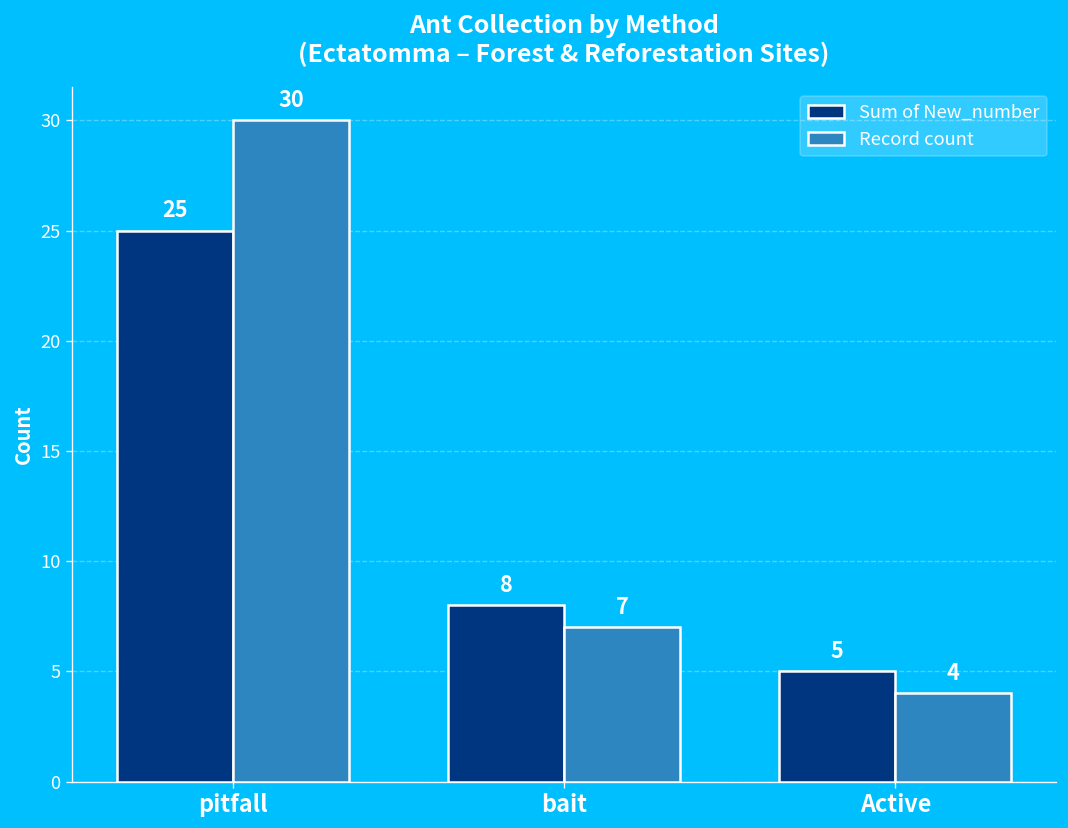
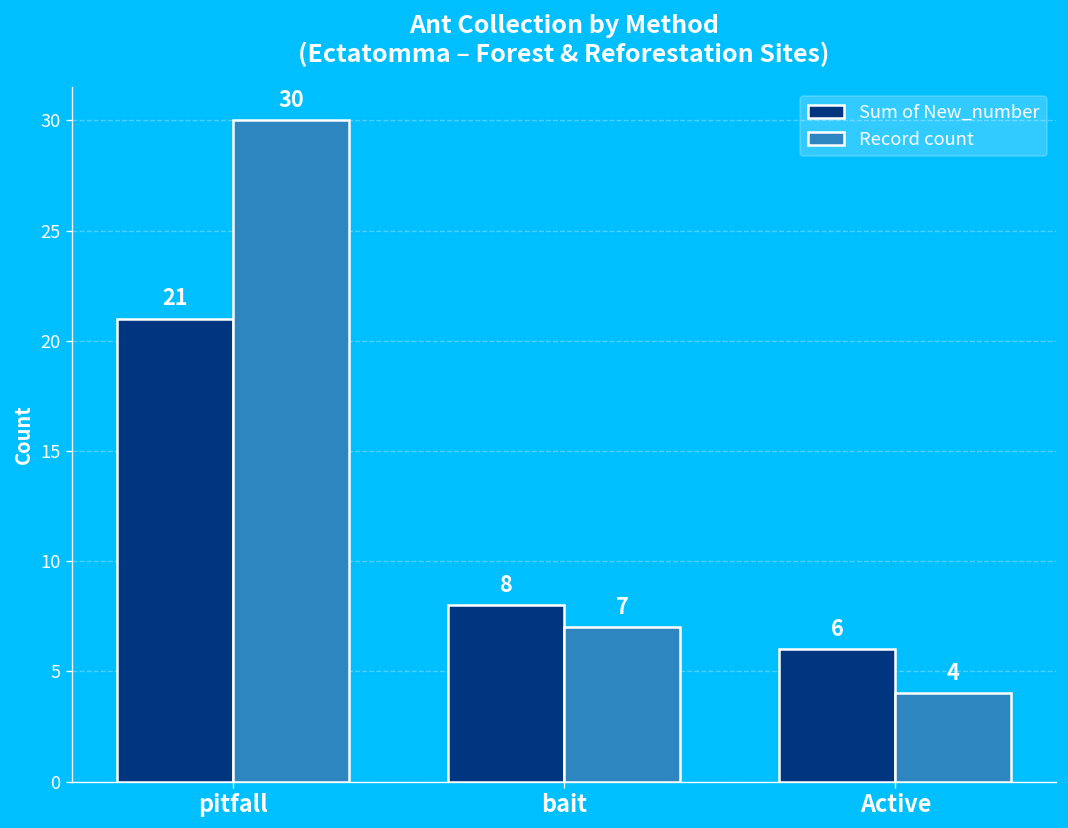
Sum of New_number, pitfall: 25 -> 21
Sum of New_number, Active: 5 -> 6
